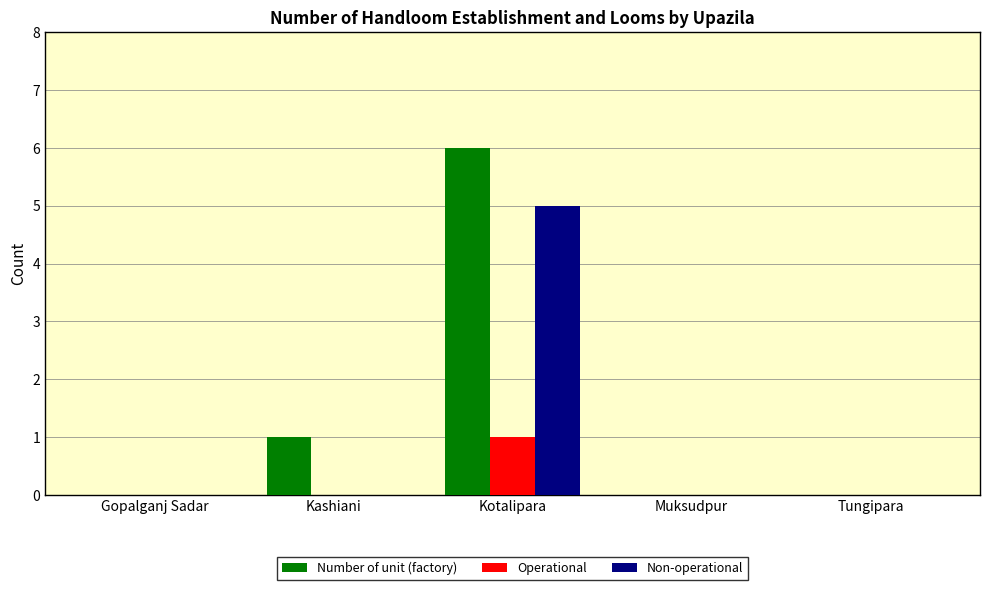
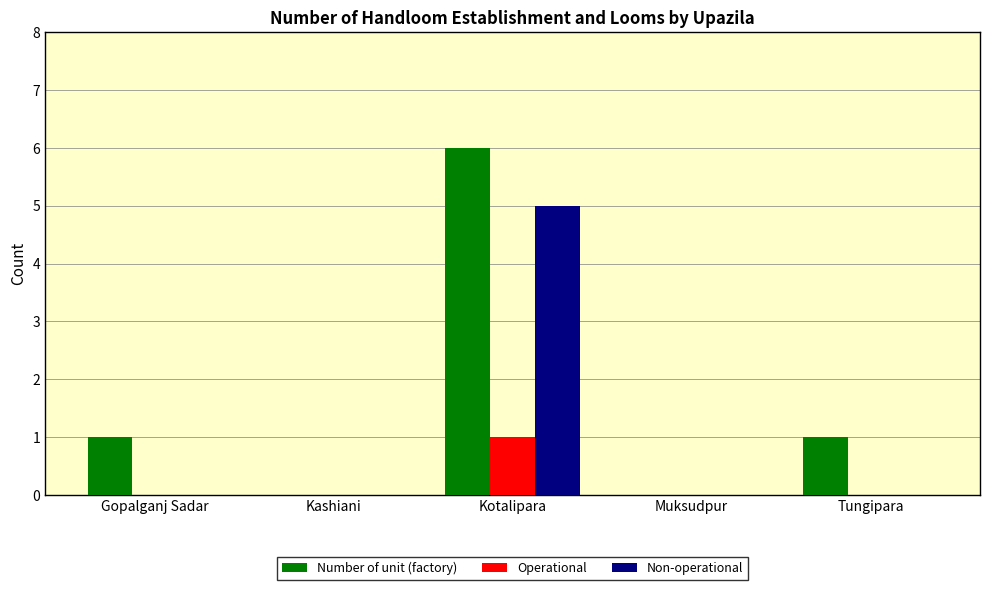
Number of unit (factory), Gopalganj Sadar: 0 -> 1
Number of unit (factory), Kashiani: 1 -> 0
Number of unit (factory), Tungipara: 0 -> 1
